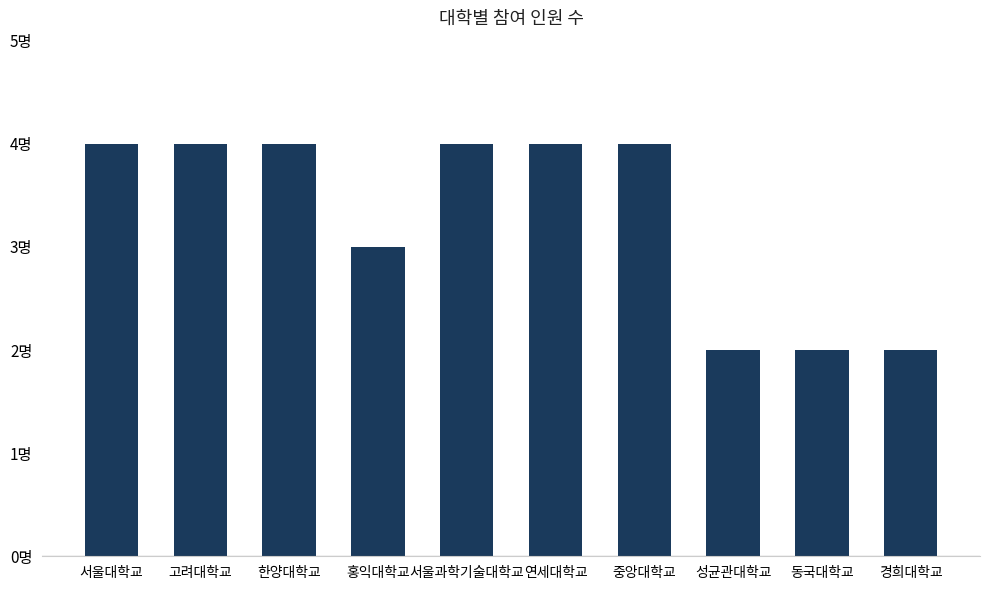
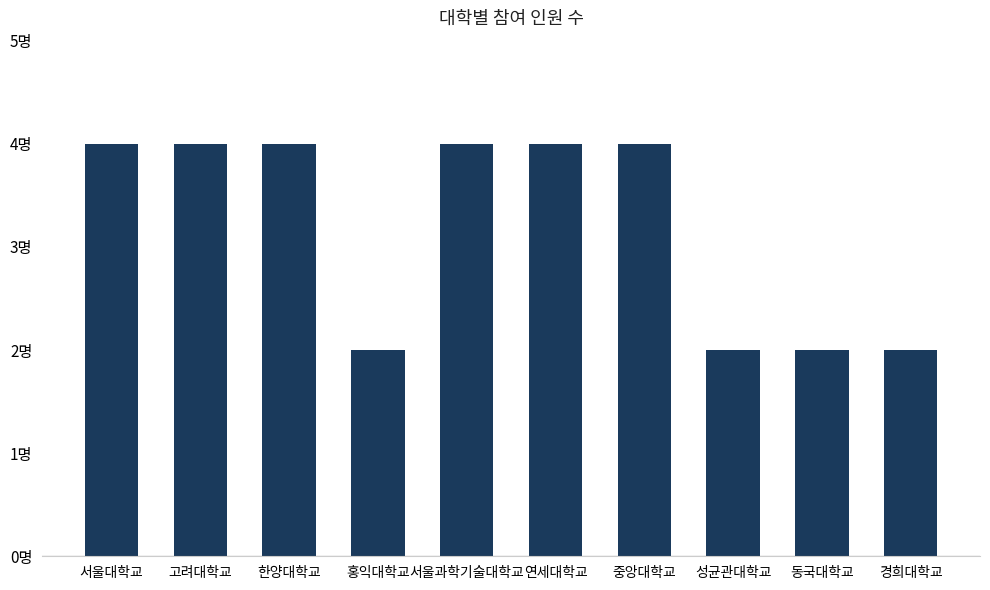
홍익대학교: 3명 -> 2명
